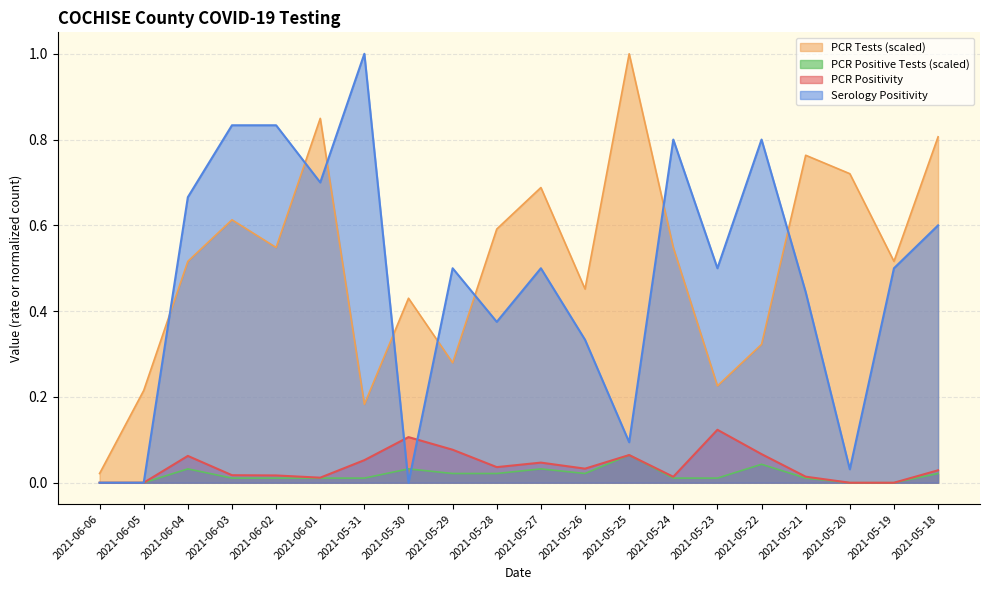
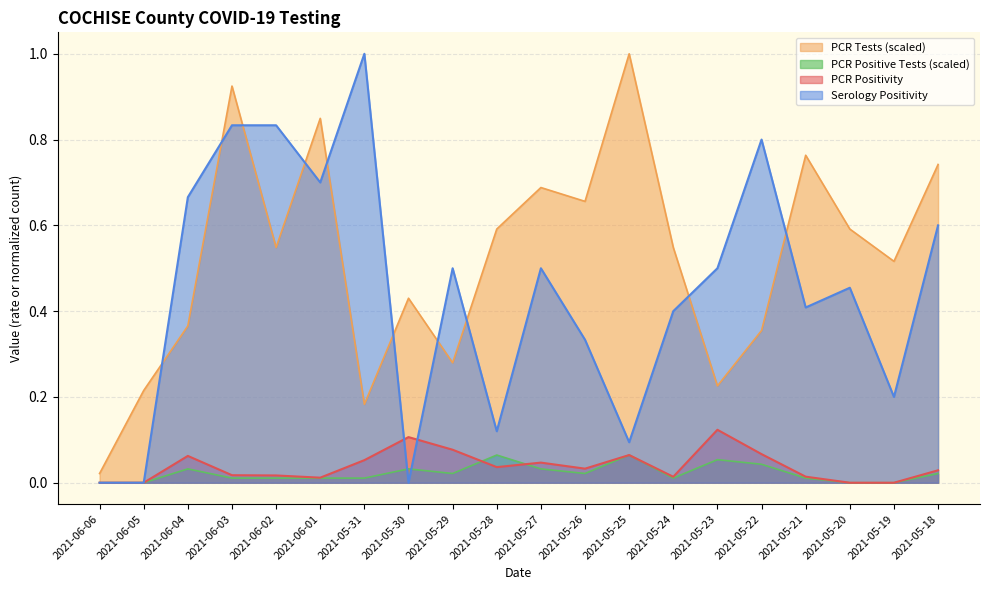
PCR Tests (scaled), 2021-06-04: 0.52 -> 0.37
PCR Tests (scaled), 2021-06-03: 0.61 -> 0.92
PCR Positive Tests (scaled), 2021-05-28: 0.02 -> 0.06
Serology Positivity, 2021-05-28: 0.38 -> 0.12
PCR Tests (scaled), 2021-05-26: 0.45 -> 0.66
Serology Positivity, 2021-05-24: 0.8 -> 0.4
PCR Positive Tests (scaled), 2021-05-23: 0.01 -> 0.05
PCR Tests (scaled), 2021-05-22: 0.32 -> 0.35
Serology Positivity, 2021-05-21: 0.44 -> 0.41
PCR Tests (scaled), 2021-05-20: 0.72 -> 0.59
Serology Positivity, 2021-05-20: 0.03 -> 0.45
Serology Positivity, 2021-05-19: 0.5 -> 0.2
PCR Tests (scaled), 2021-05-18: 0.81 -> 0.74
